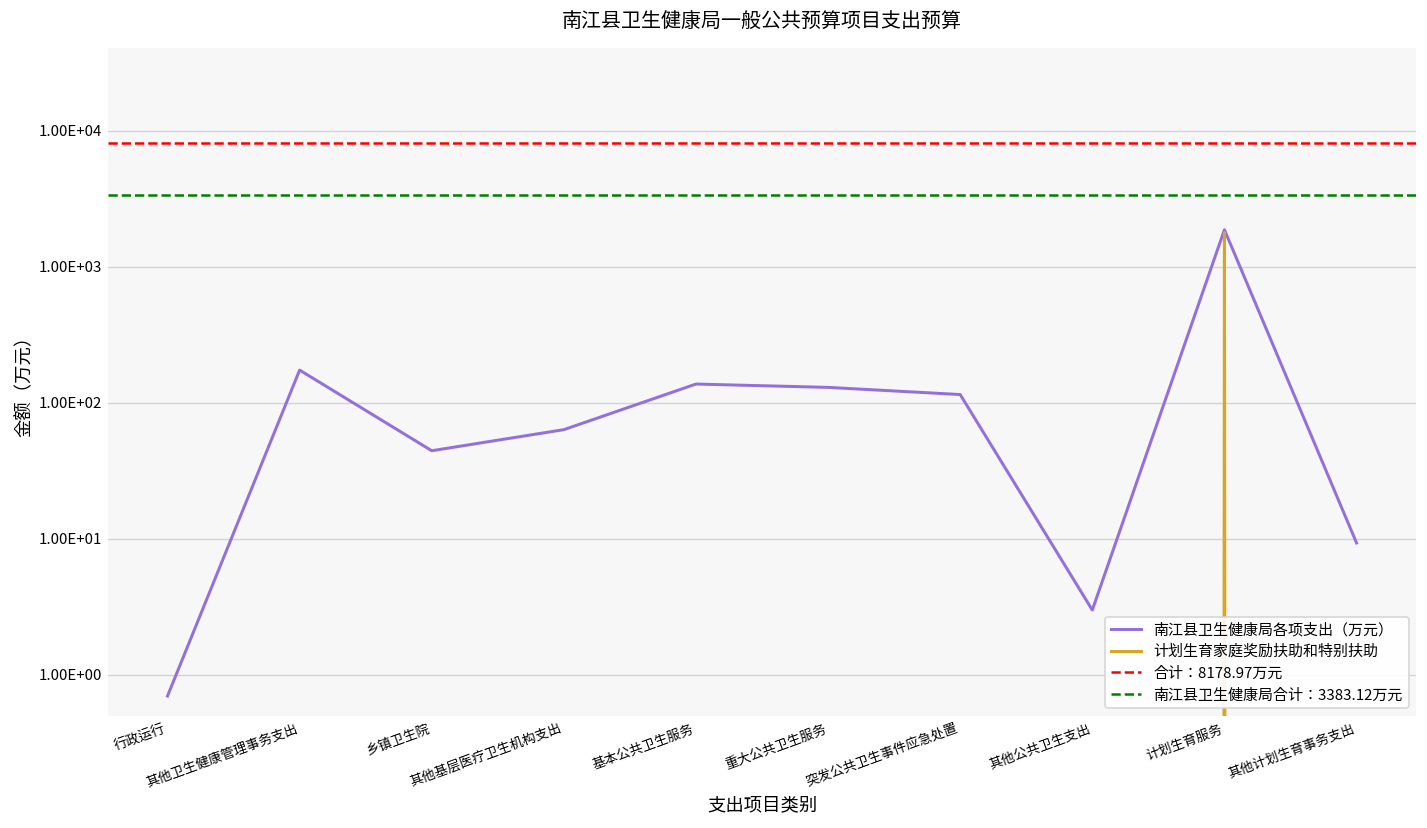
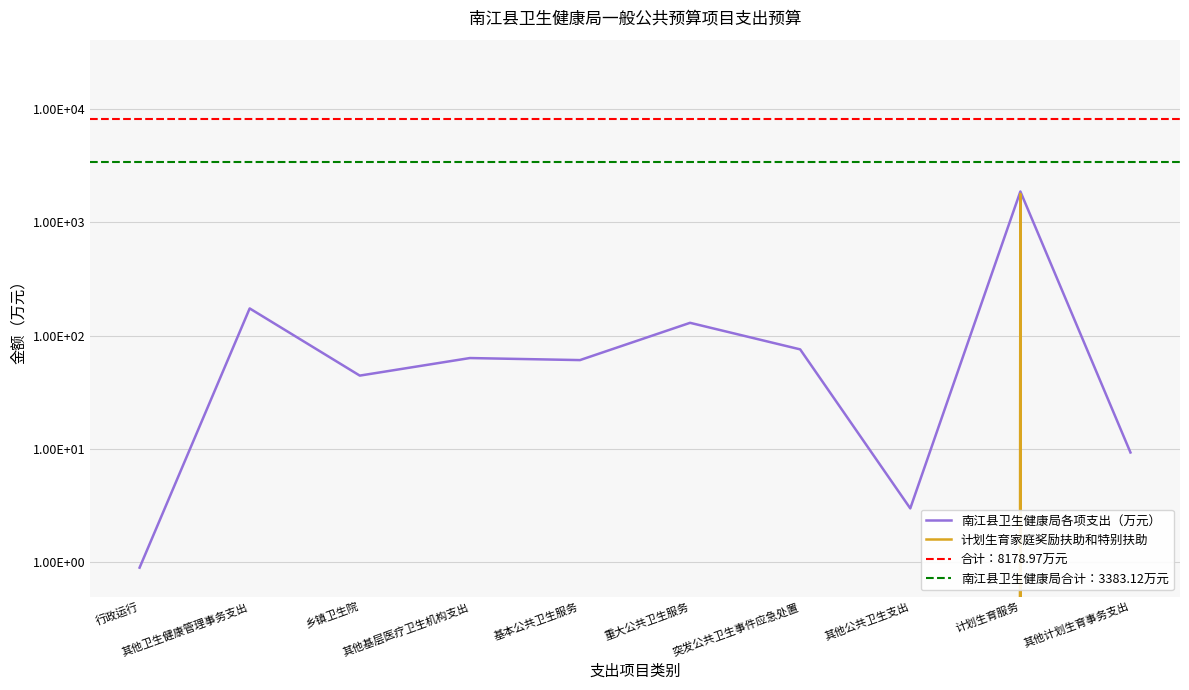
南江县卫生健康局各项支出（万元）, 行政运行: 0.7 -> 0.9
南江县卫生健康局各项支出（万元）, 基本公共卫生服务: 140 -> 60
南江县卫生健康局各项支出（万元）, 突发公共卫生事件应急处置: 120 -> 80
